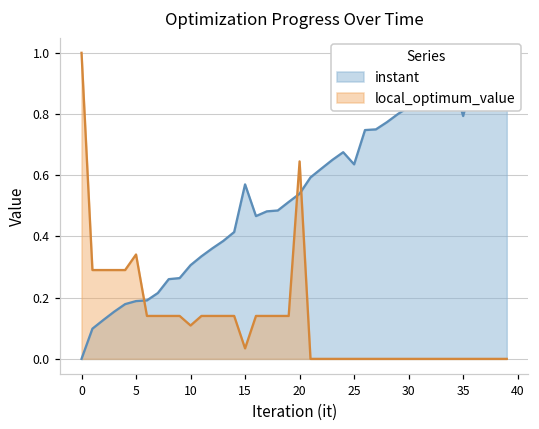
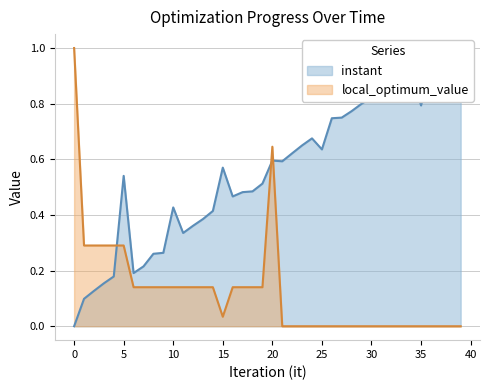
instant, 5: 0.19 -> 0.54
local_optimum_value, 5: 0.34 -> 0.29
instant, 10: 0.31 -> 0.43
local_optimum_value, 10: 0.11 -> 0.14
instant, 20: 0.54 -> 0.60
